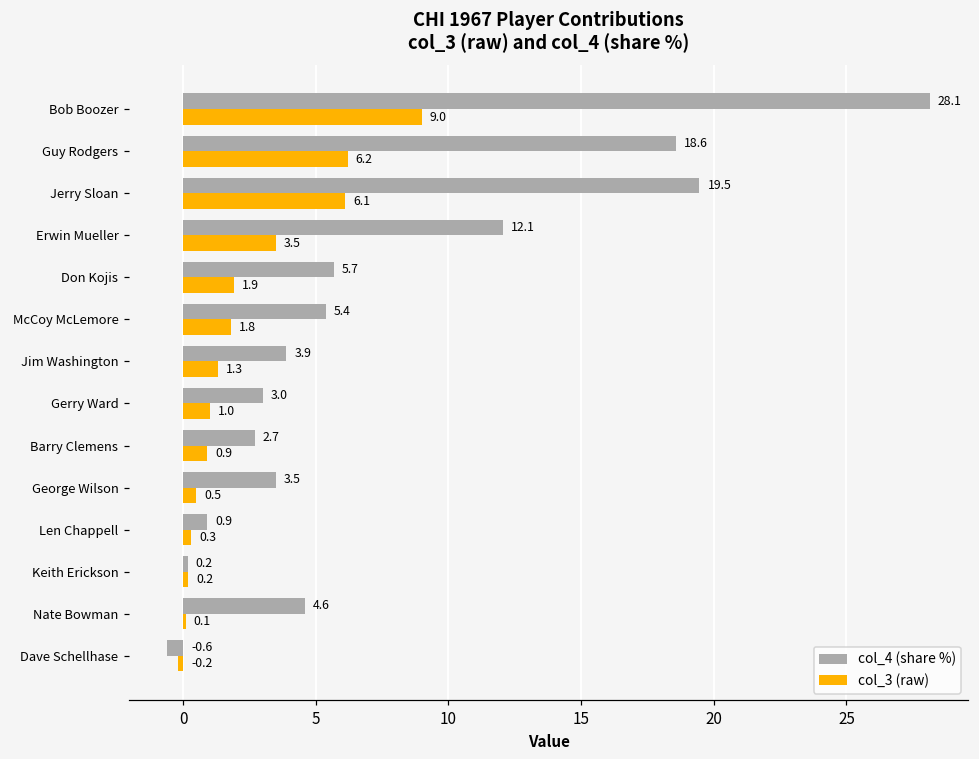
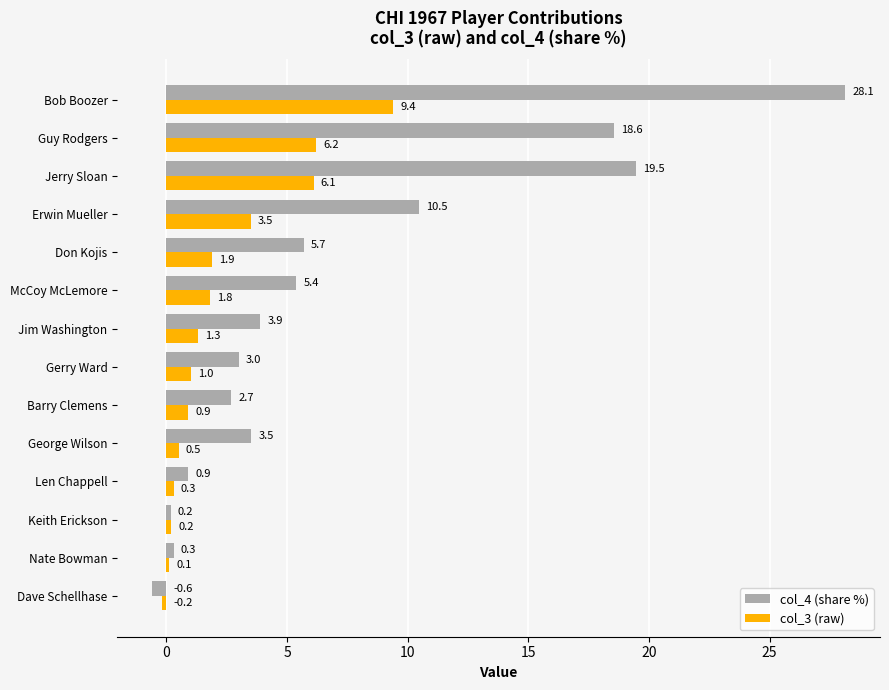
col_3 (raw), Bob Boozer: 9.0 -> 9.4
col_4 (share %), Erwin Mueller: 12.1 -> 10.5
col_4 (share %), Nate Bowman: 4.6 -> 0.3
